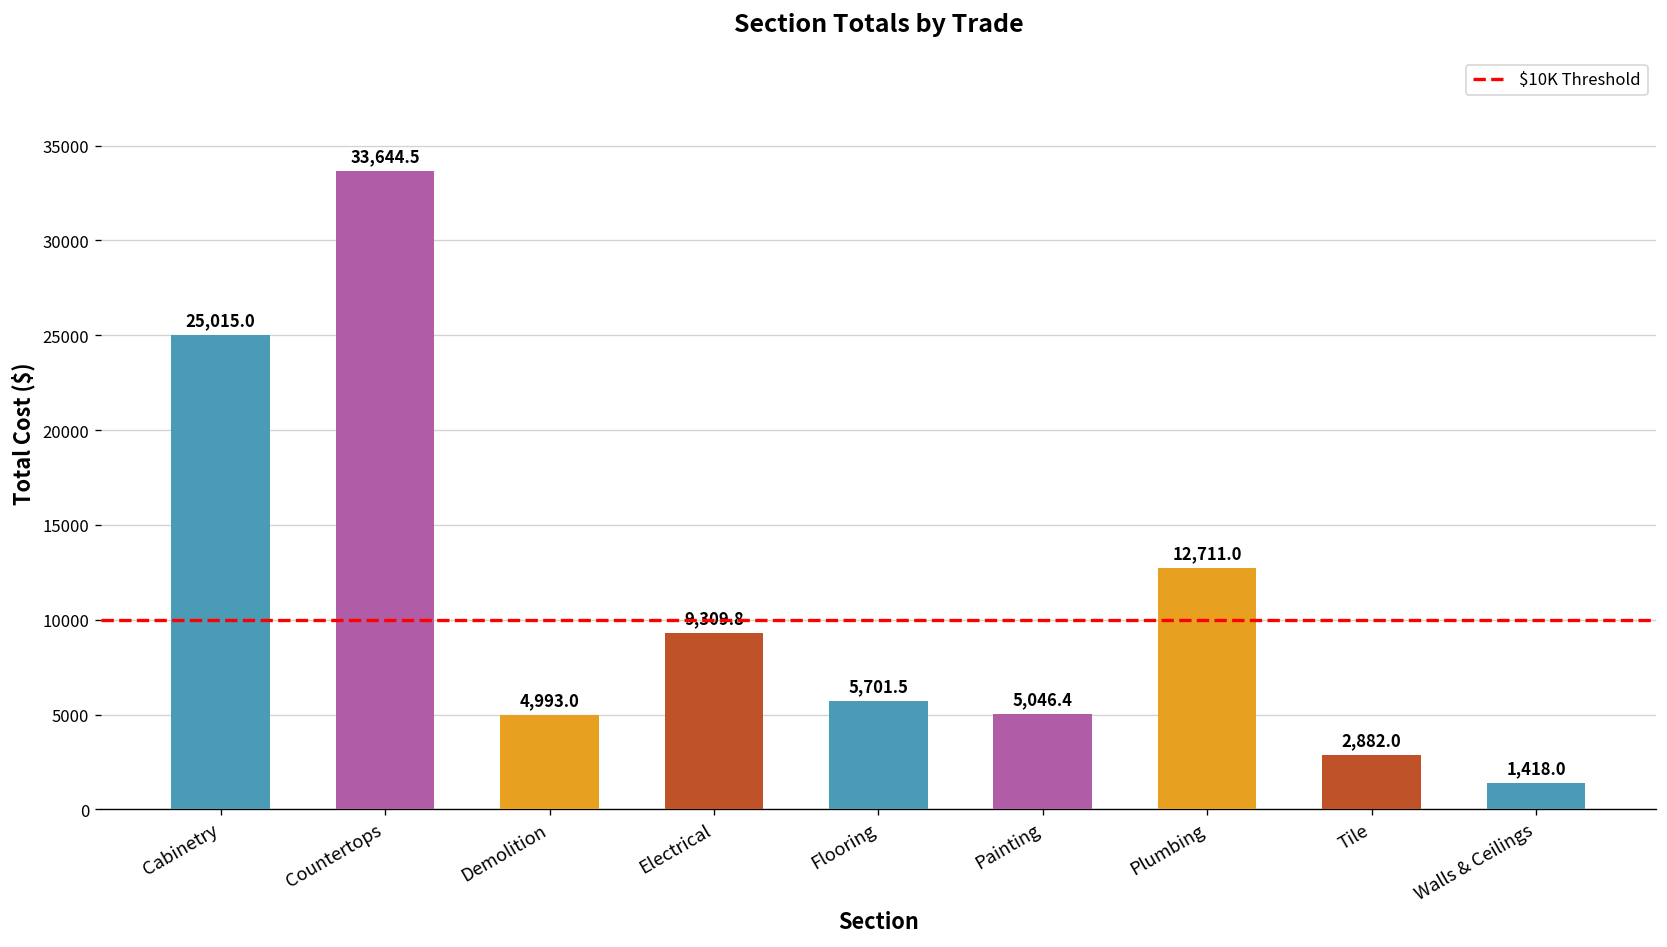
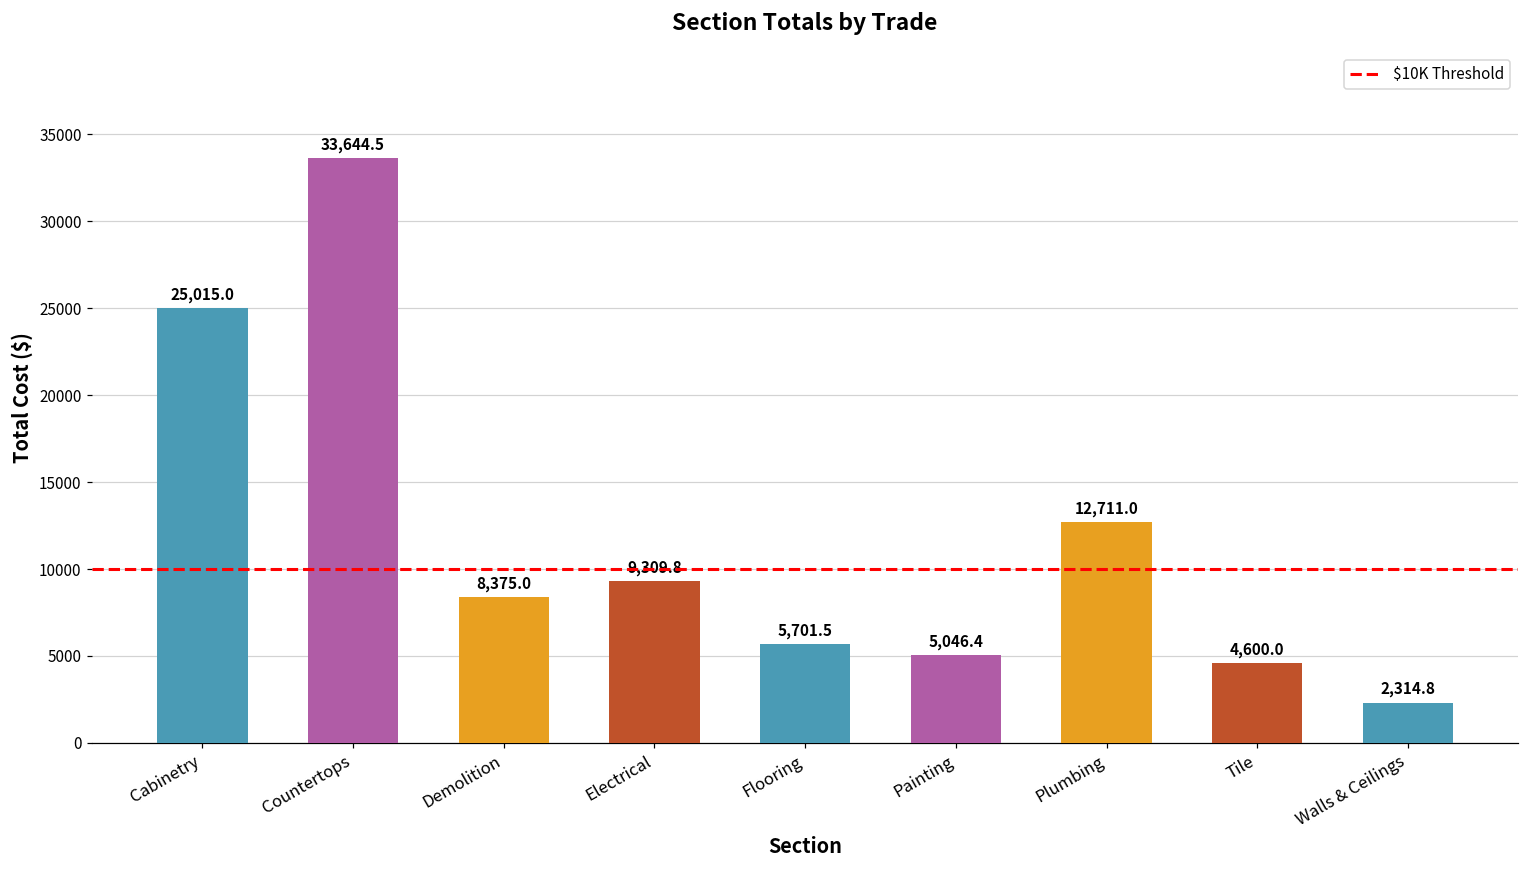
Demolition: 4,993.0 -> 8,375.0
Tile: 2,882.0 -> 4,600.0
Walls & Ceilings: 1,418.0 -> 2,314.8
